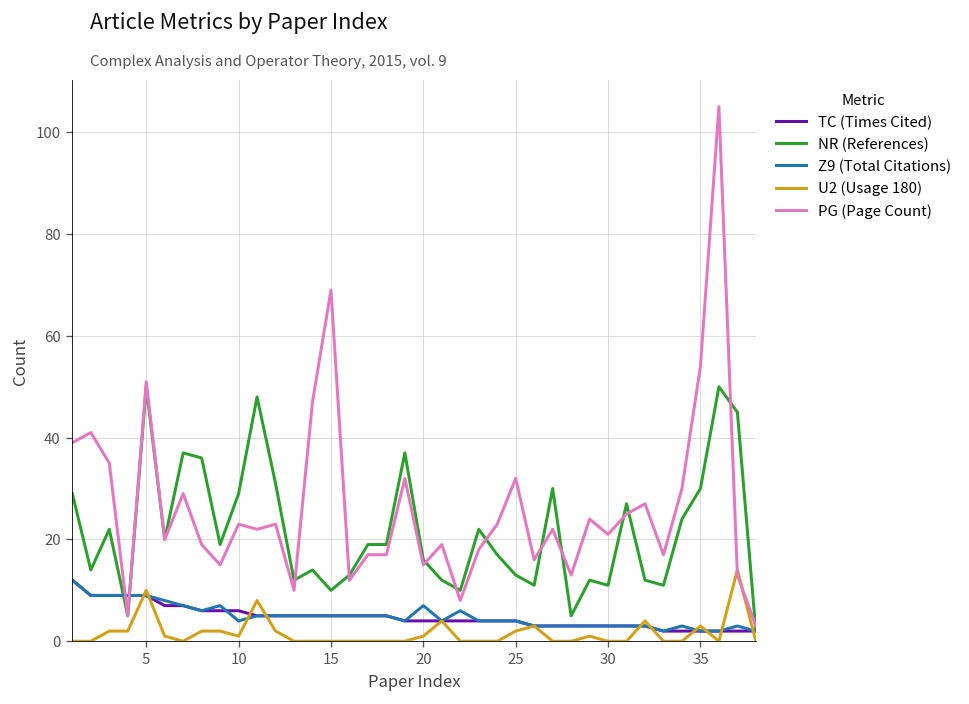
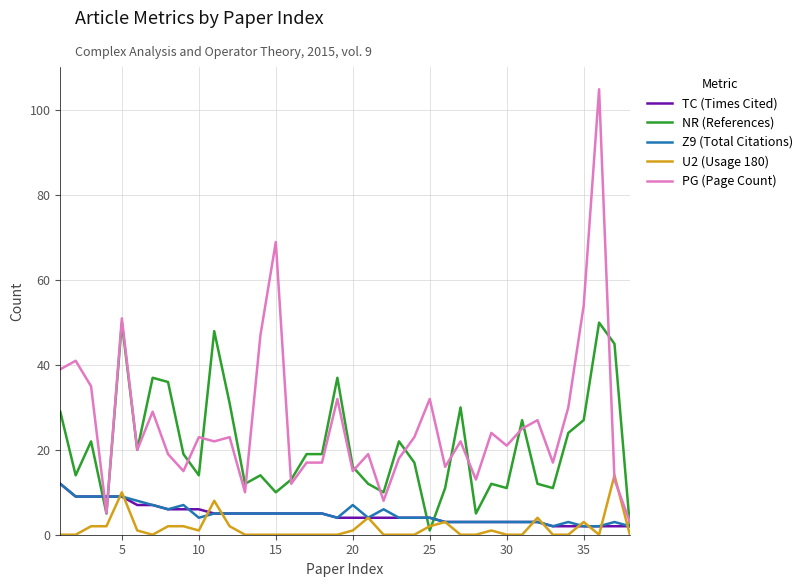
NR (References), 10: 29 -> 14
NR (References), 25: 13 -> 1
NR (References), 35: 30 -> 27
